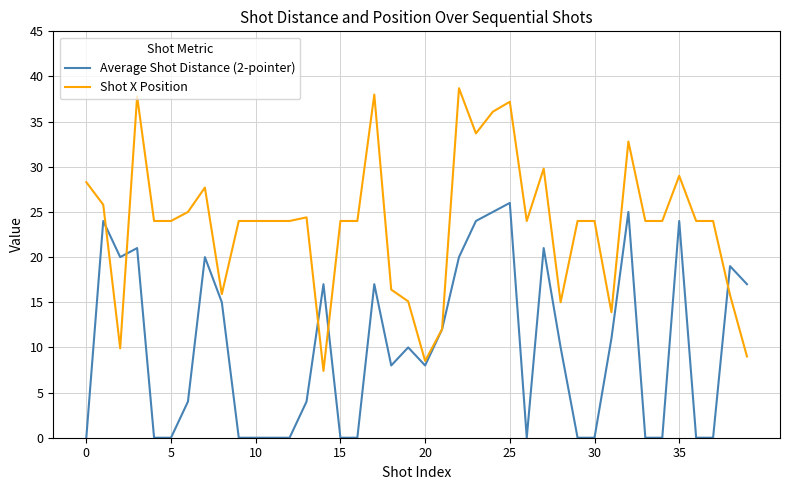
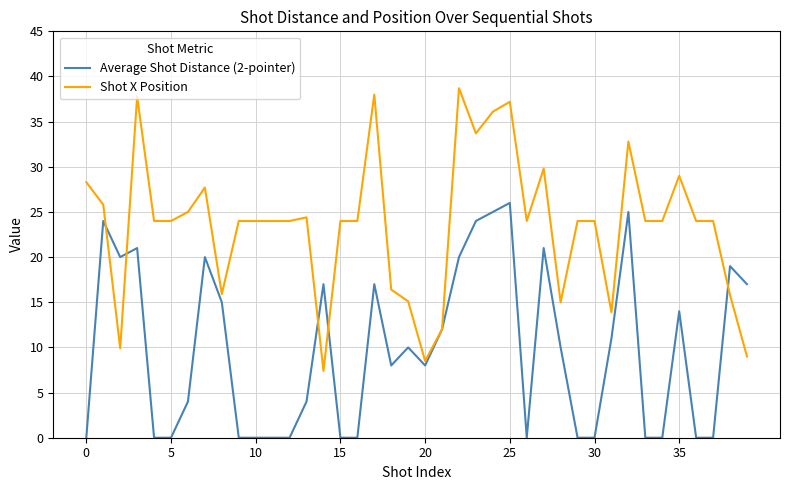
Average Shot Distance (2-pointer), 35: 24 -> 14
